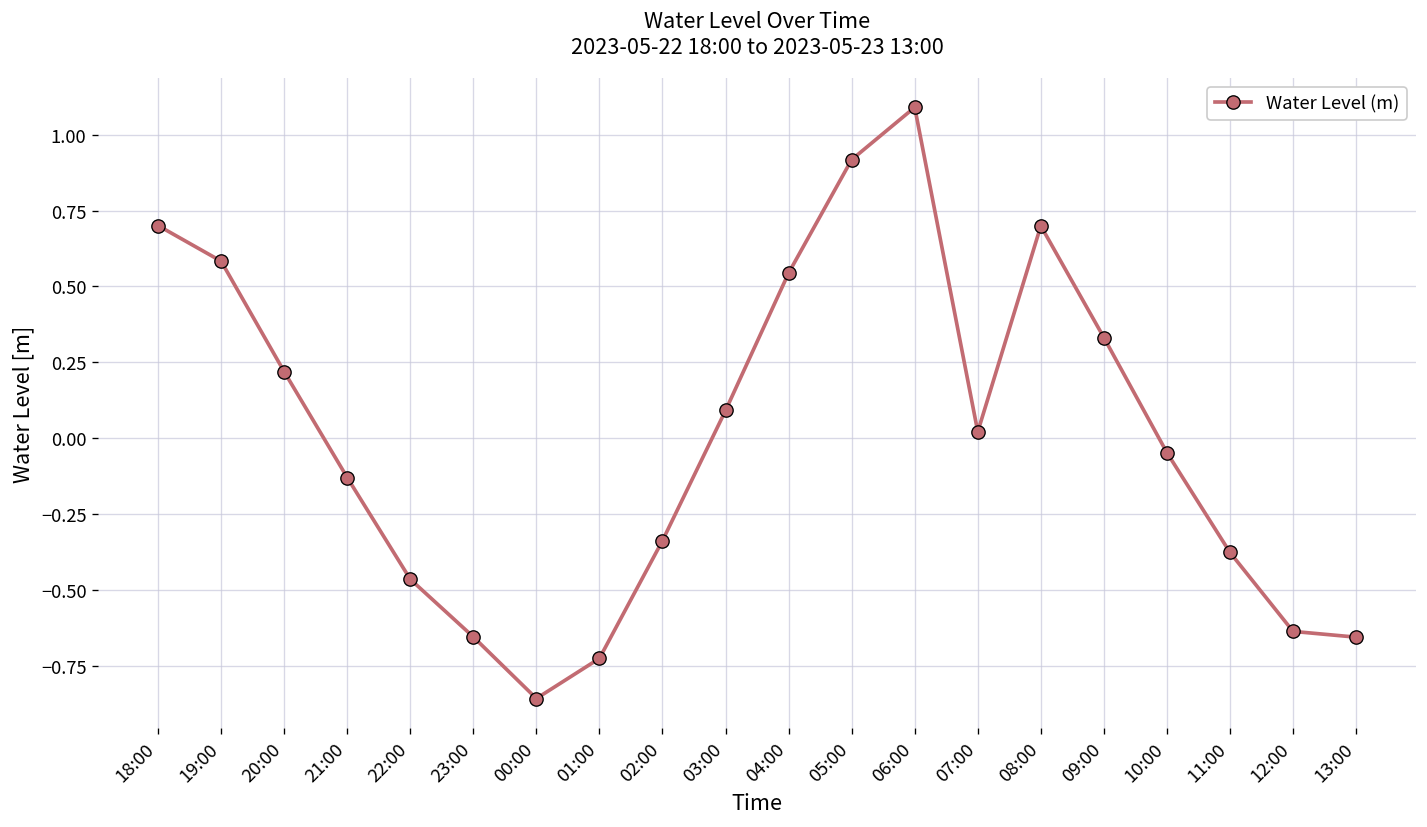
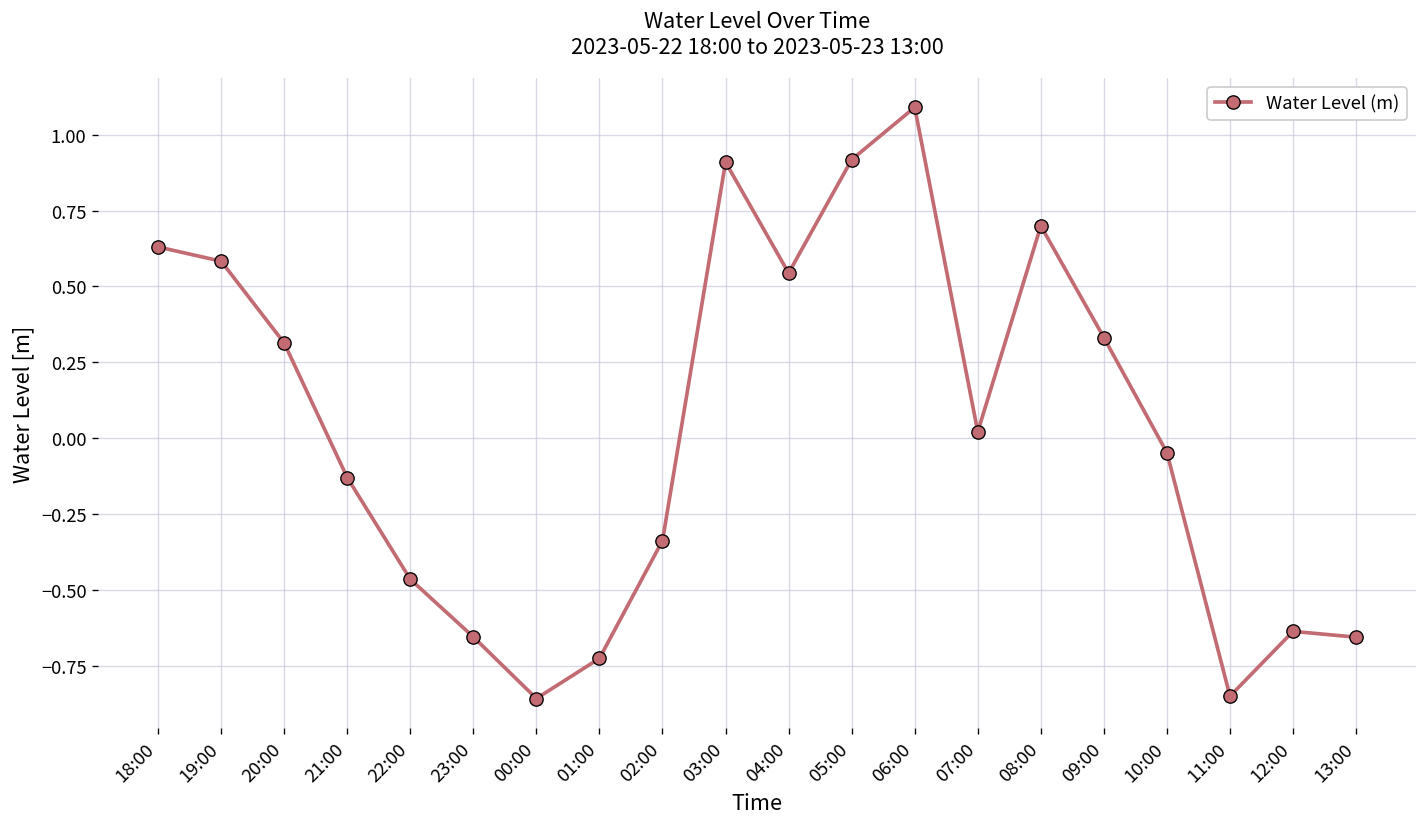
18:00: 0.70 -> 0.63
20:00: 0.22 -> 0.31
03:00: 0.09 -> 0.91
11:00: -0.38 -> -0.85
